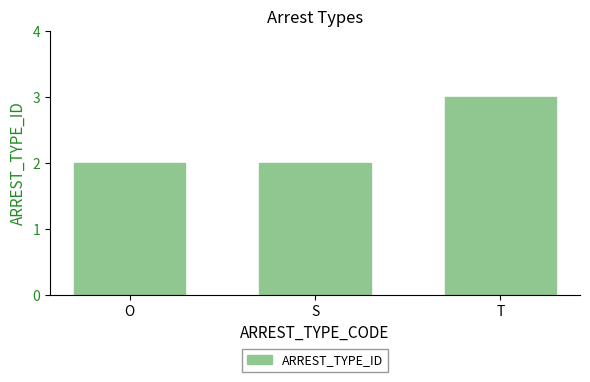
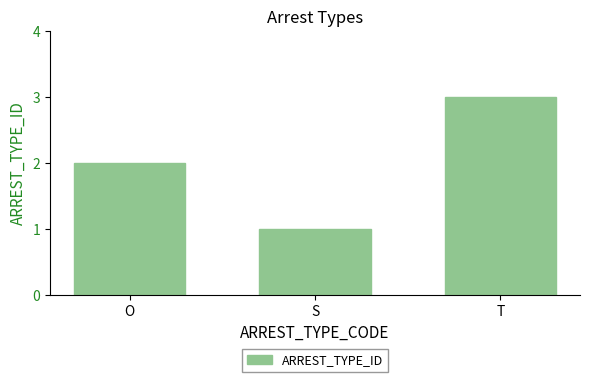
S: 2 -> 1
